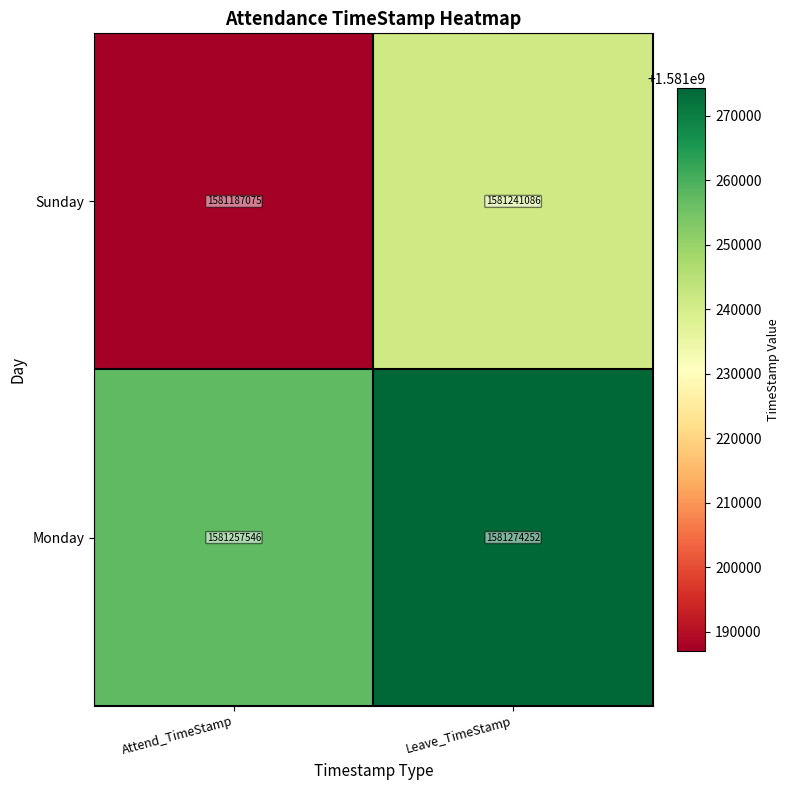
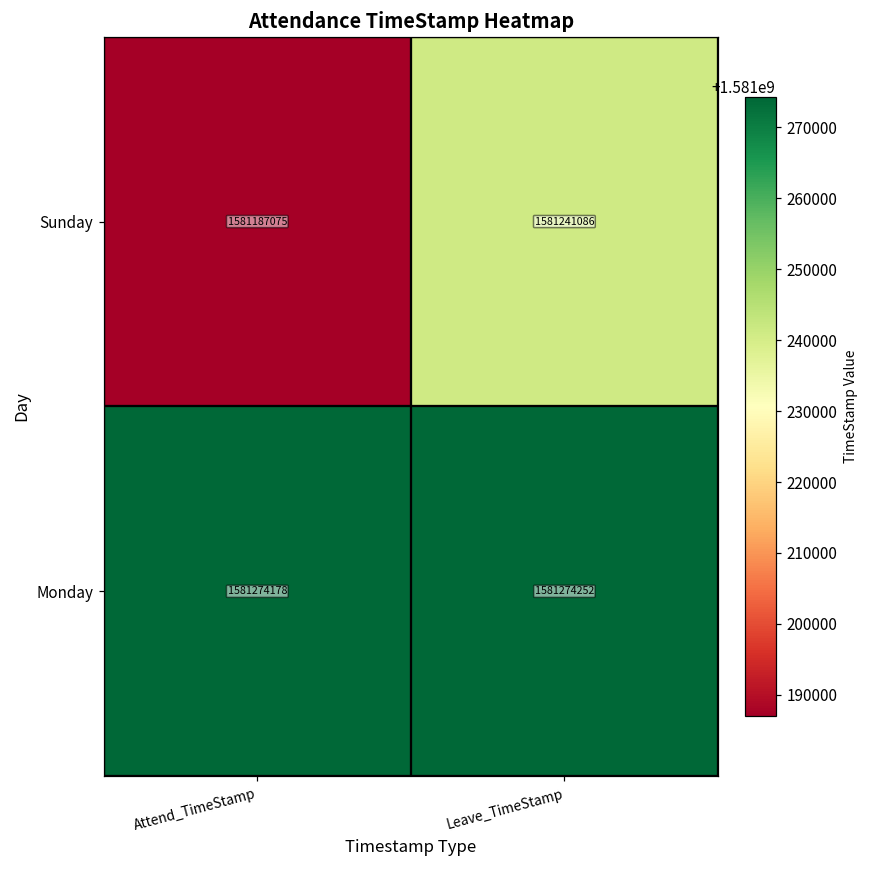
Monday, Attend_TimeStamp: 1581257546 -> 1581274178
